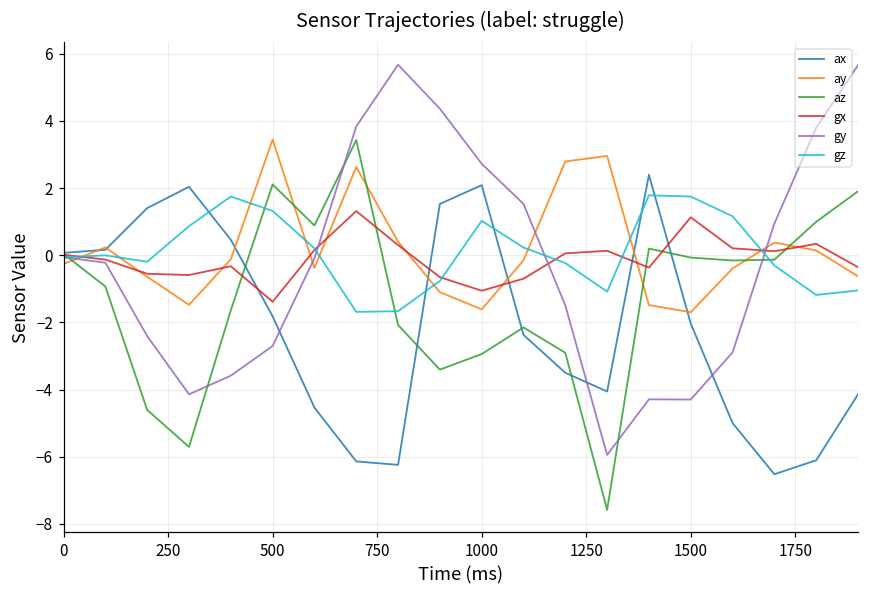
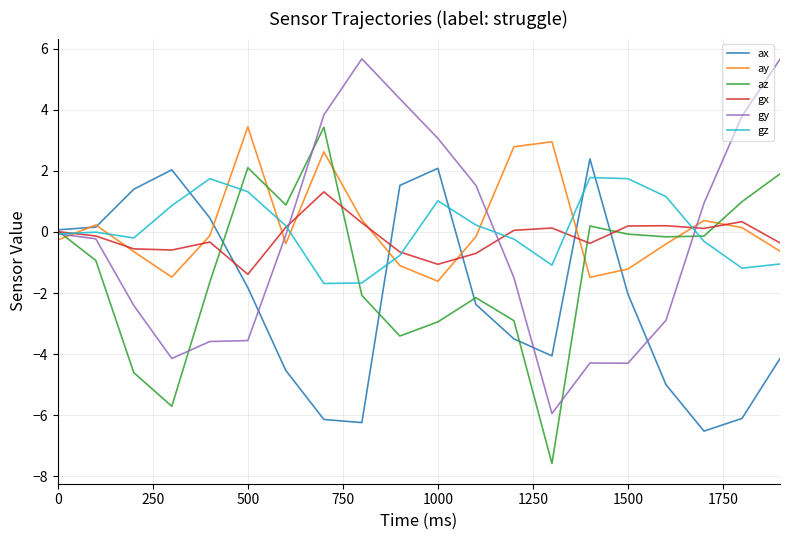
gy, 500: -2.7 -> -3.6
gy, 1000: 2.7 -> 3.1
ay, 1500: -1.7 -> -1.2
gx, 1500: 1.1 -> 0.2
